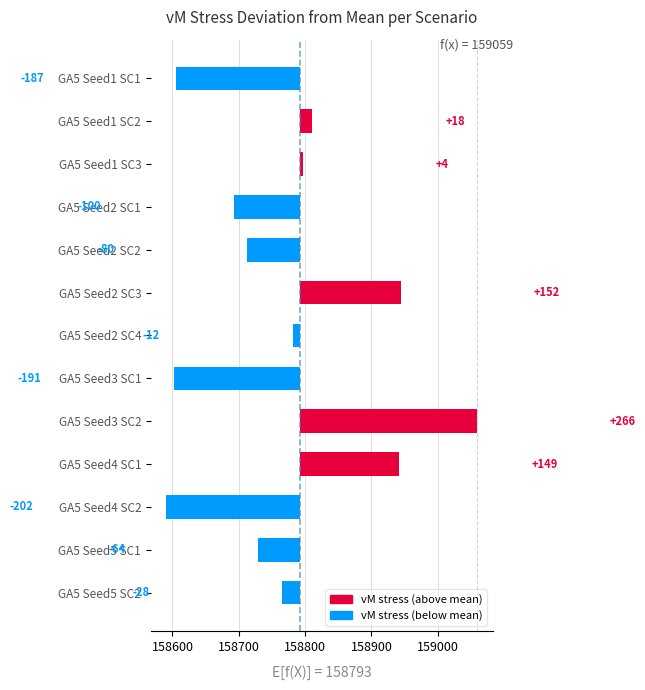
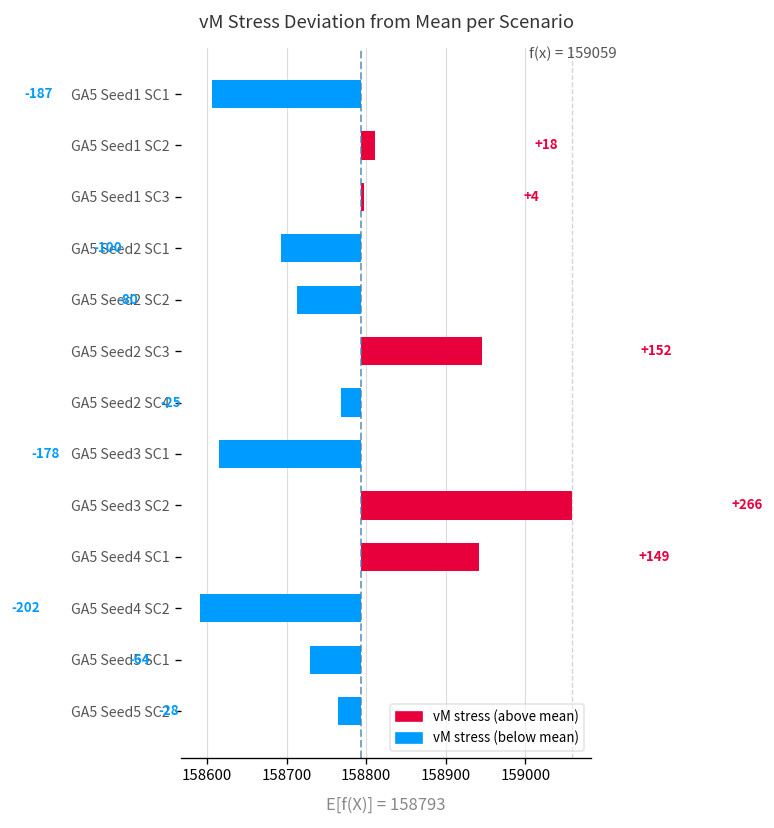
GA5 Seed2 SC4: -12 -> -25
GA5 Seed3 SC1: -191 -> -178
